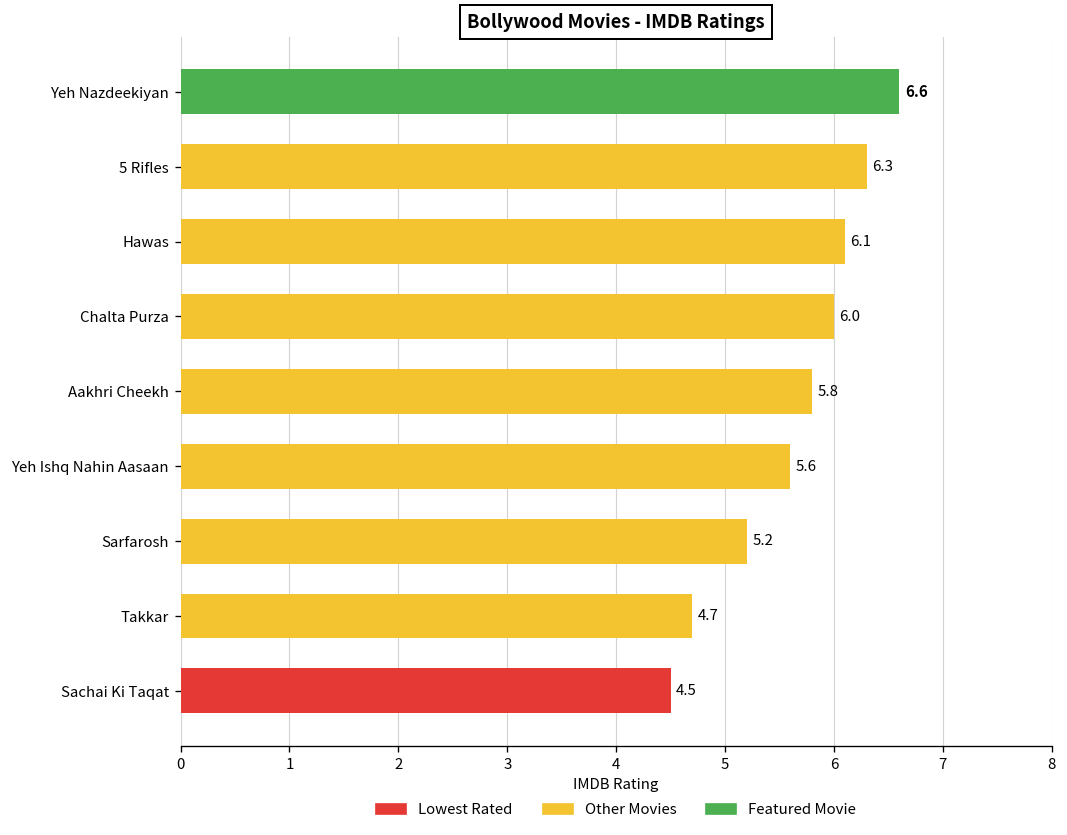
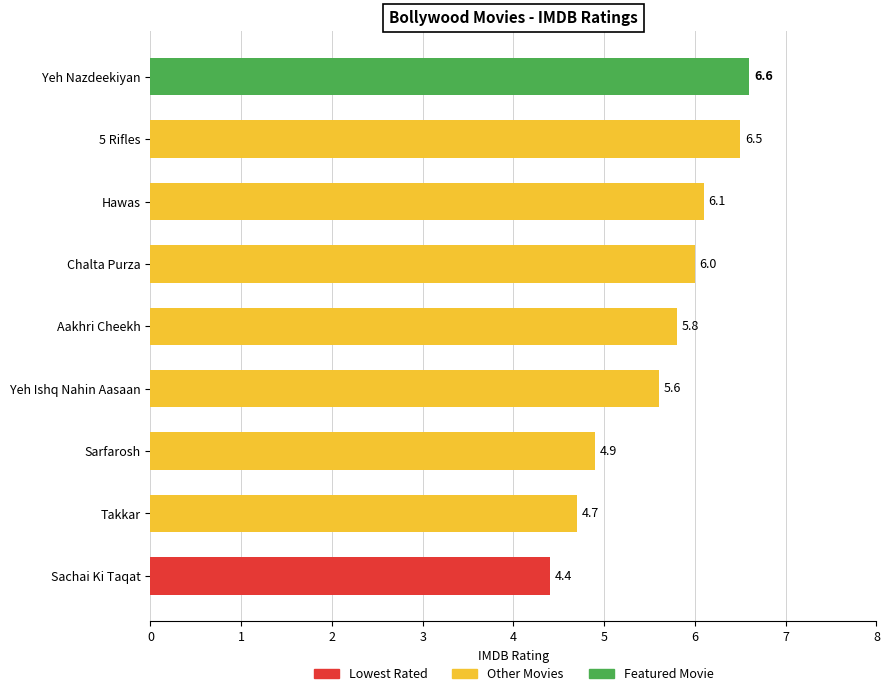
5 Rifles: 6.3 -> 6.5
Sarfarosh: 5.2 -> 4.9
Sachai Ki Taqat: 4.5 -> 4.4
